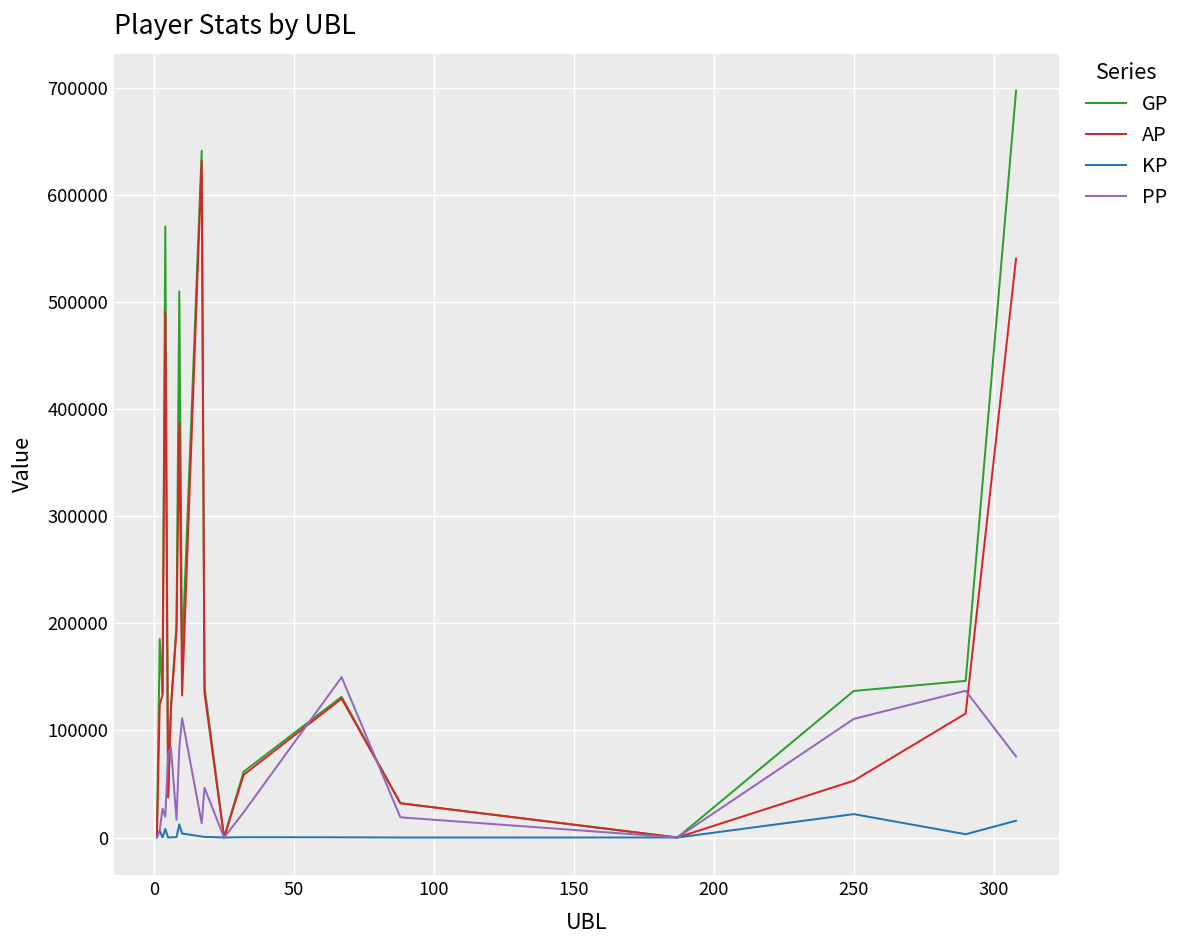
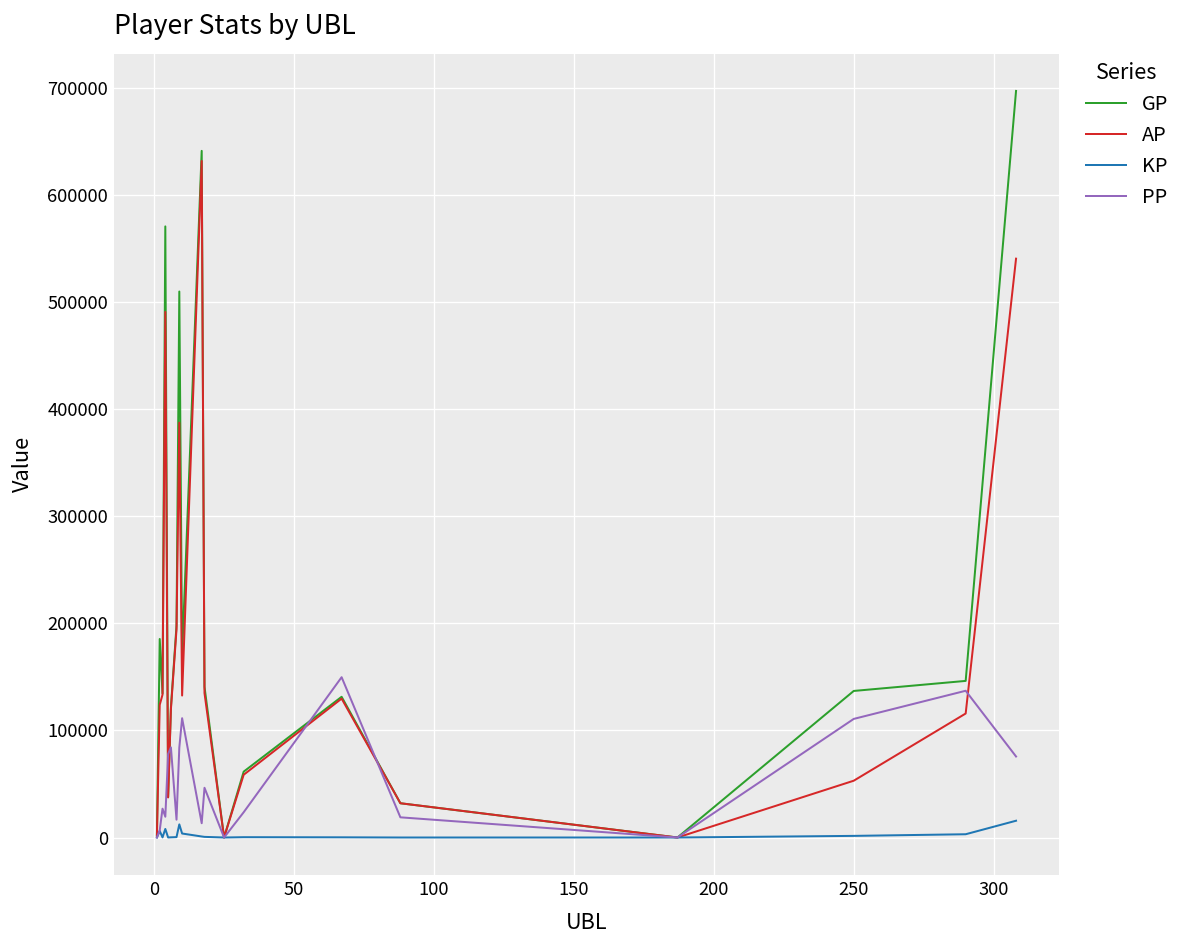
KP, 250: 20000 -> 0
